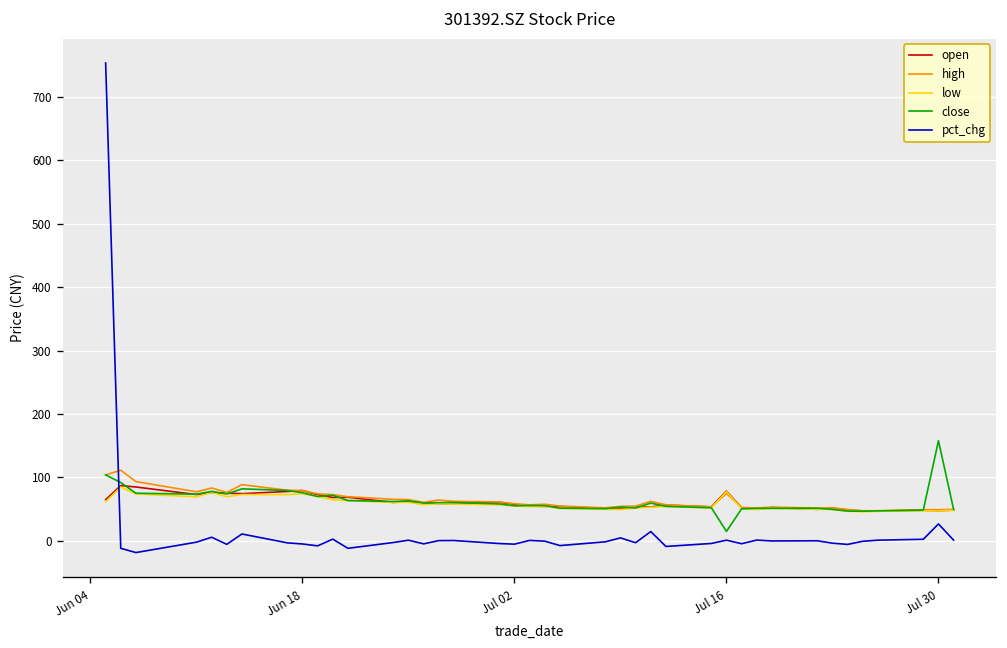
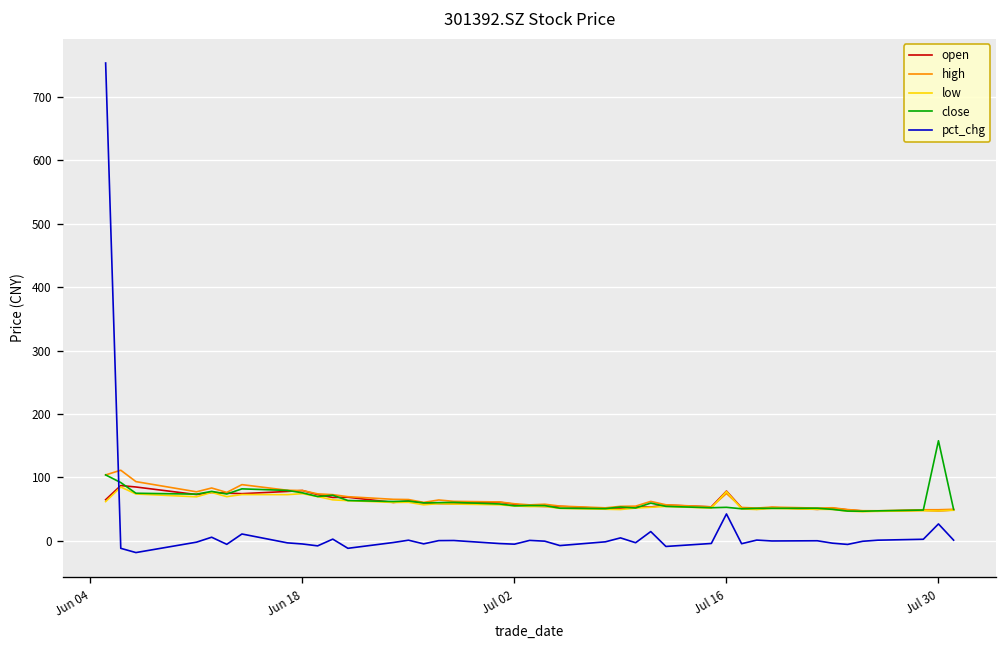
close, Jul 16: 20 -> 50
pct_chg, Jul 16: 0 -> 40
